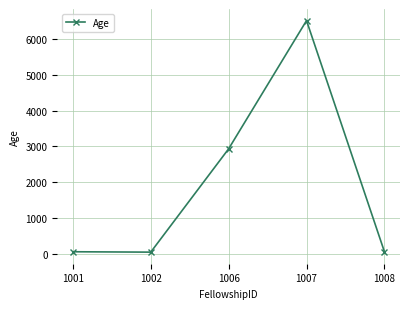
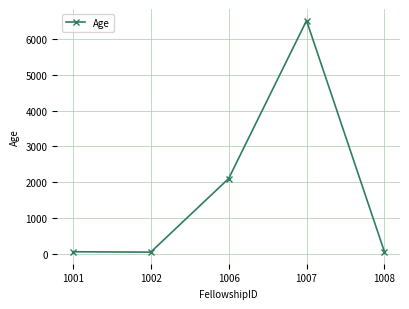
1006: 2900 -> 2100
